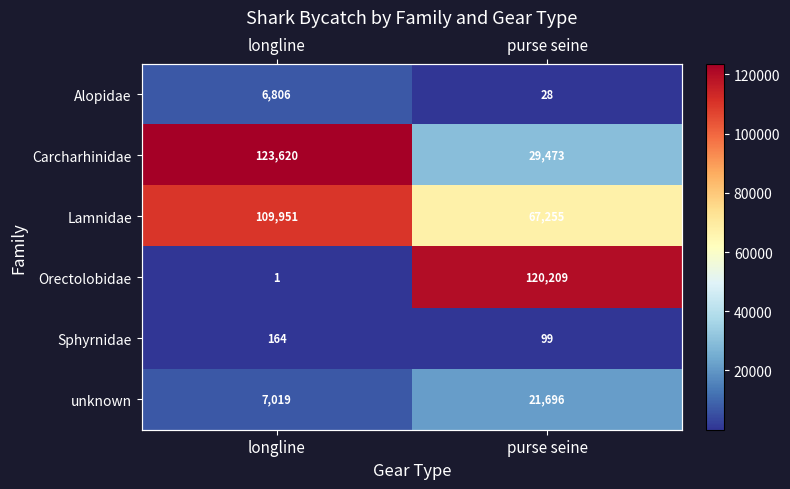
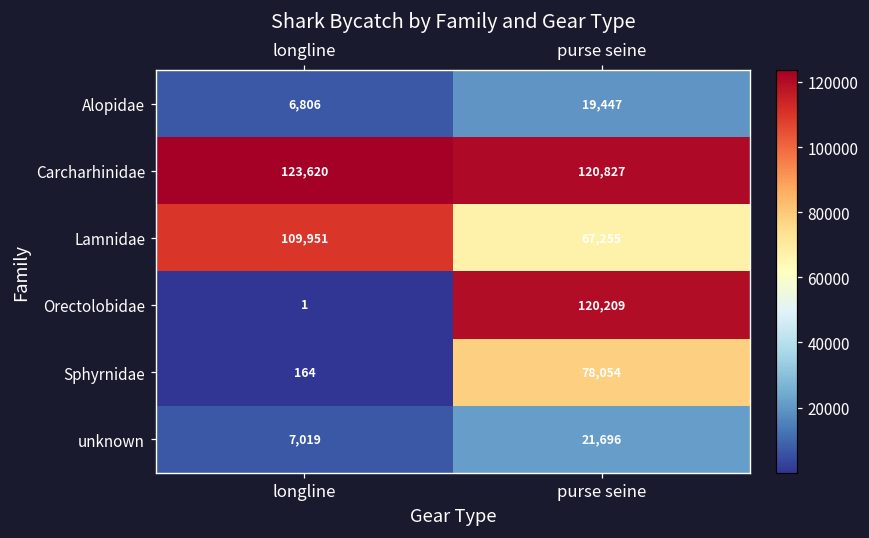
Alopidae, purse seine: 28 -> 19,447
Carcharhinidae, purse seine: 29,473 -> 120,827
Sphyrnidae, purse seine: 99 -> 78,054
